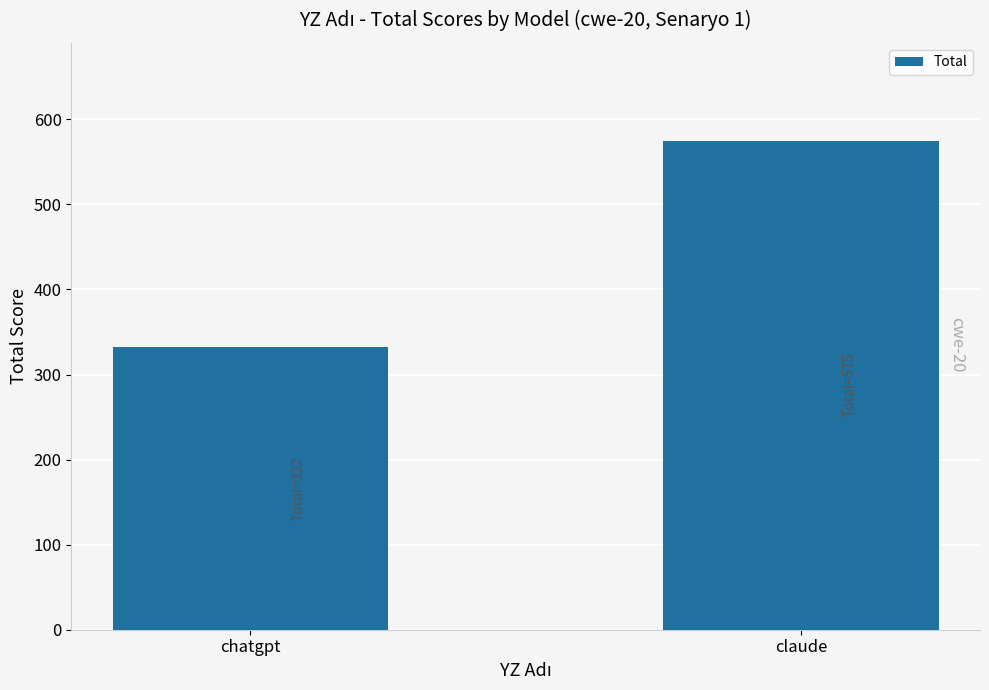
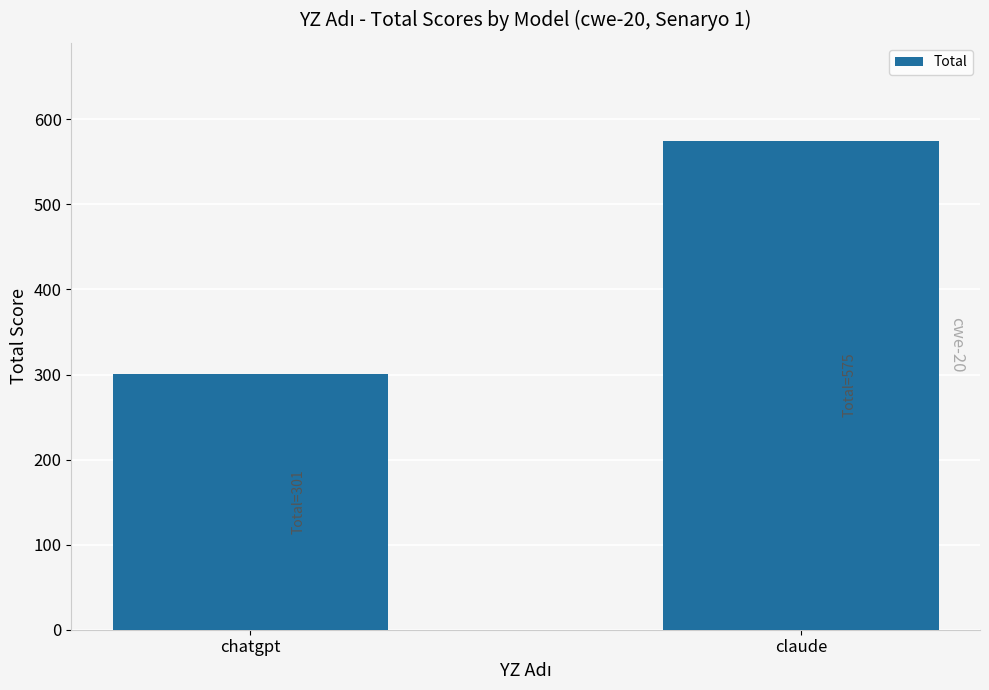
chatgpt: 332 -> 301
